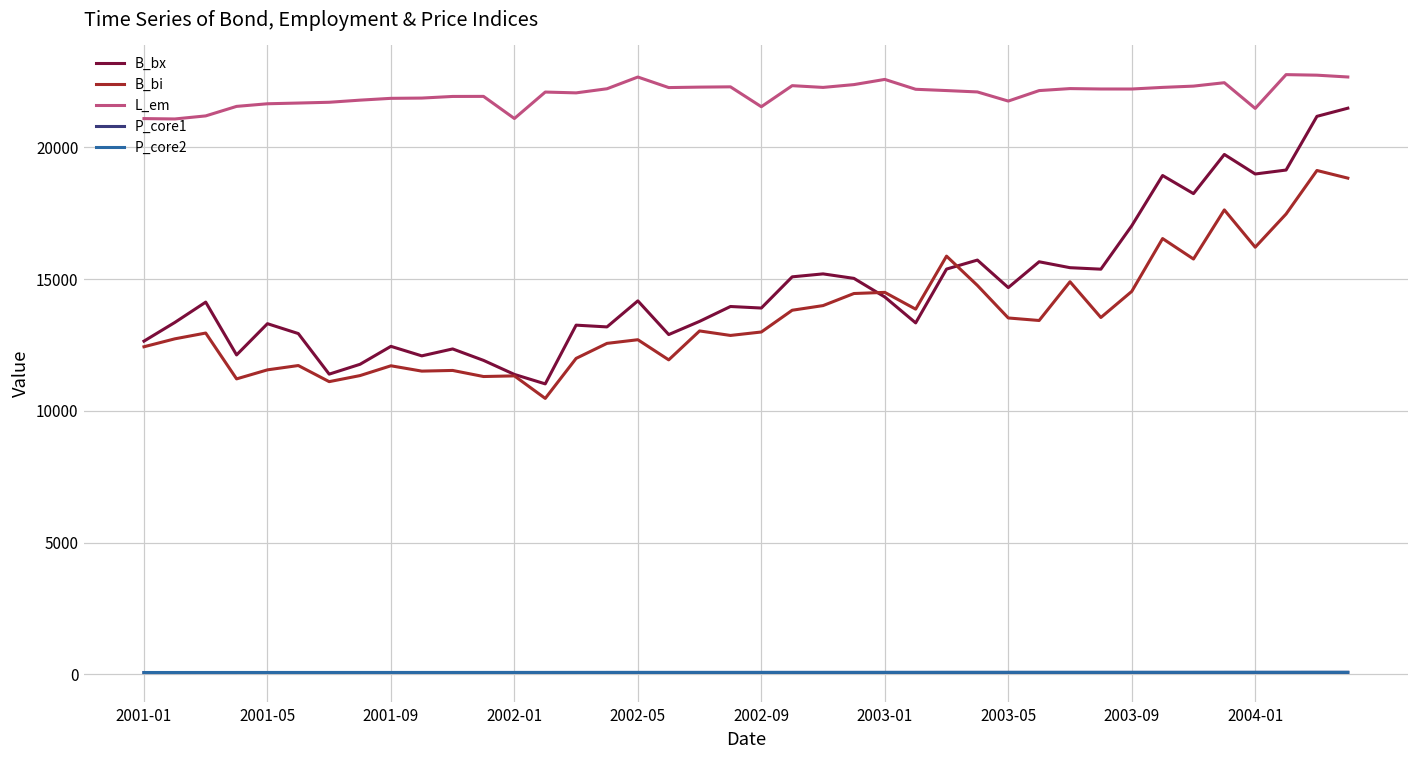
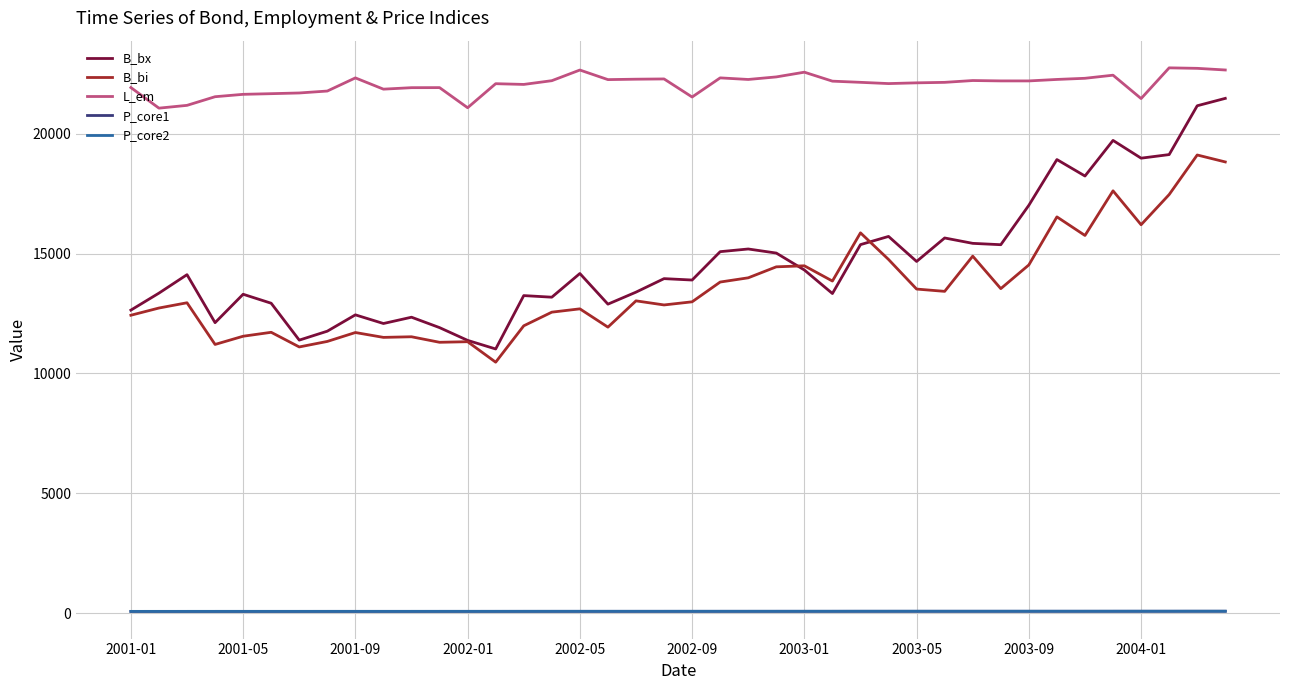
L_em, 2001-01: 21100 -> 21900
L_em, 2001-09: 21900 -> 22300
L_em, 2003-05: 21800 -> 22100
